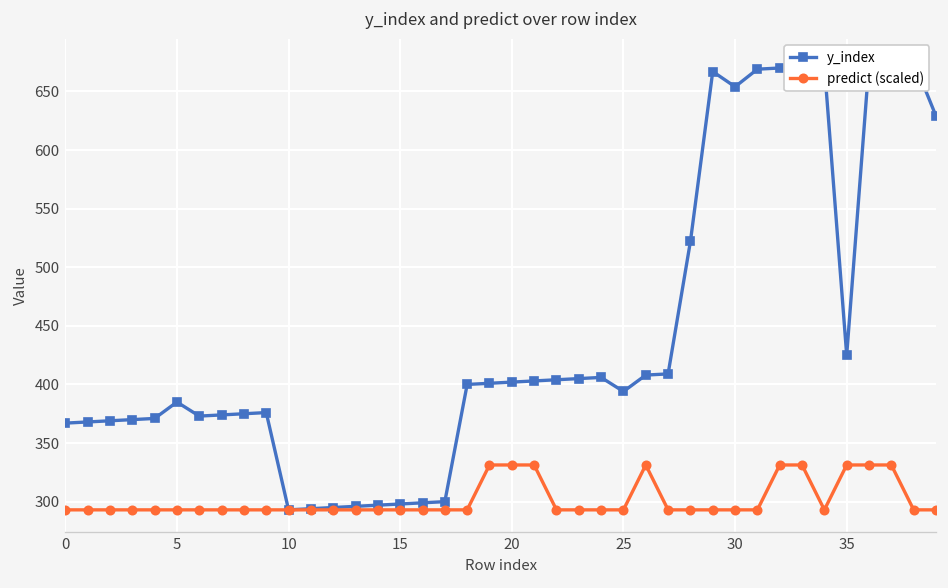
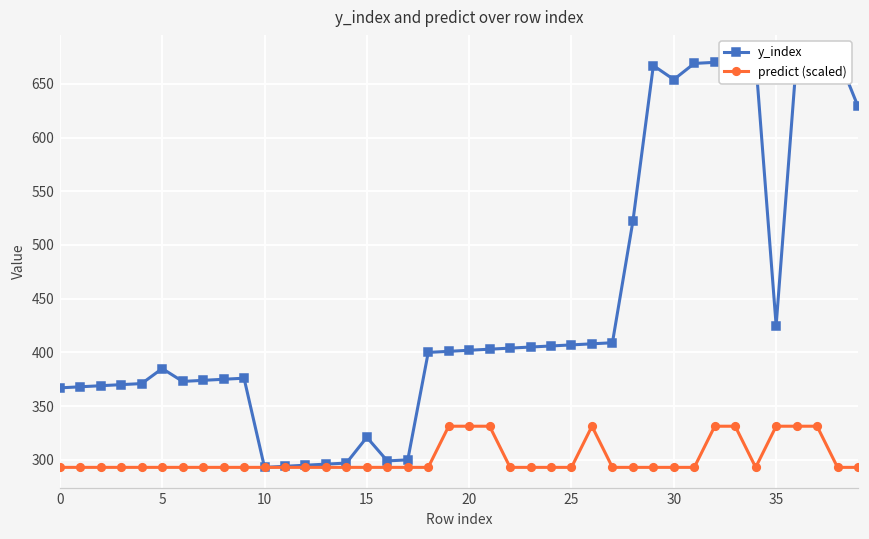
y_index, 15: 300 -> 320
y_index, 25: 390 -> 410
